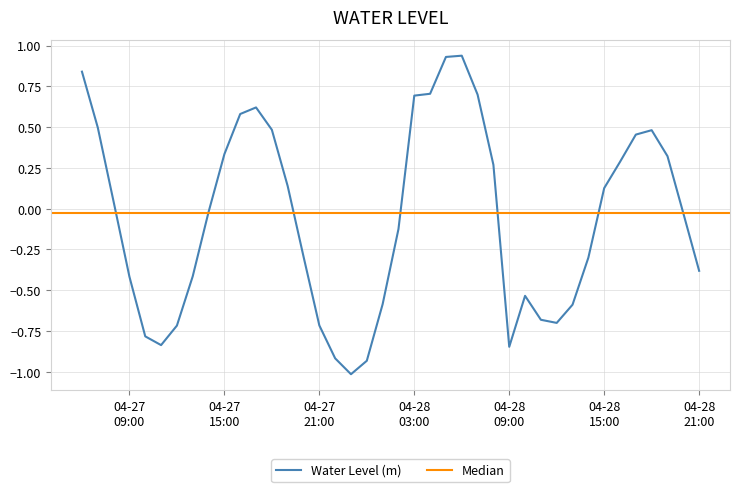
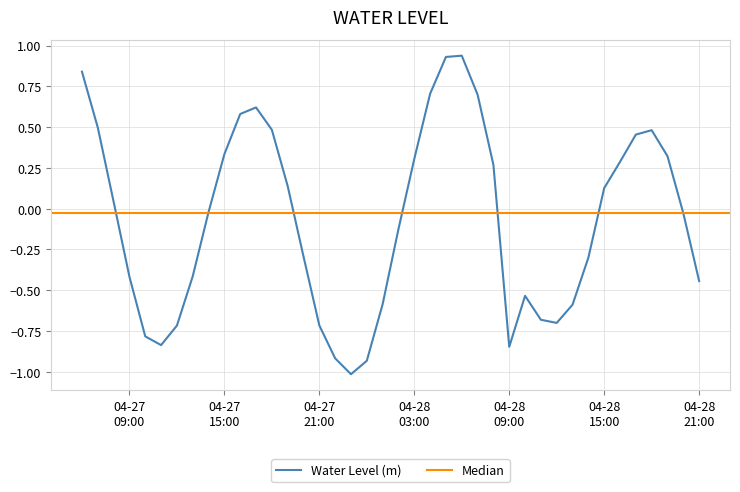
04-28 03:00: 0.69 -> 0.31
04-28 21:00: -0.38 -> -0.44
